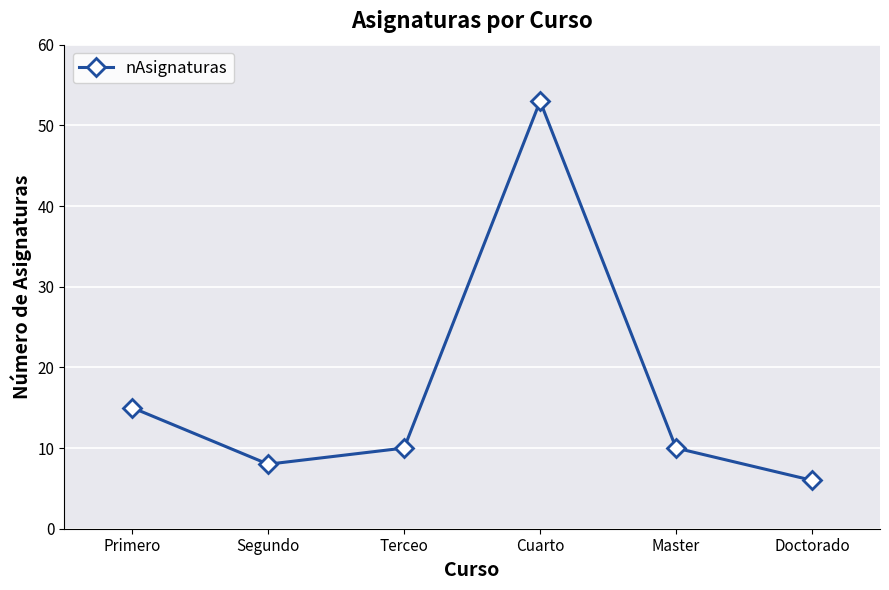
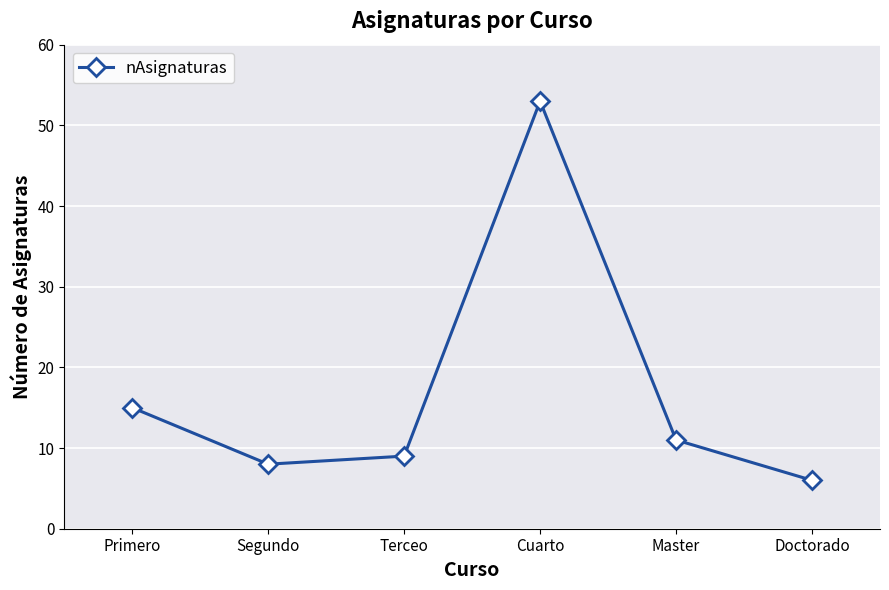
Terceo: 10 -> 9
Master: 10 -> 11
